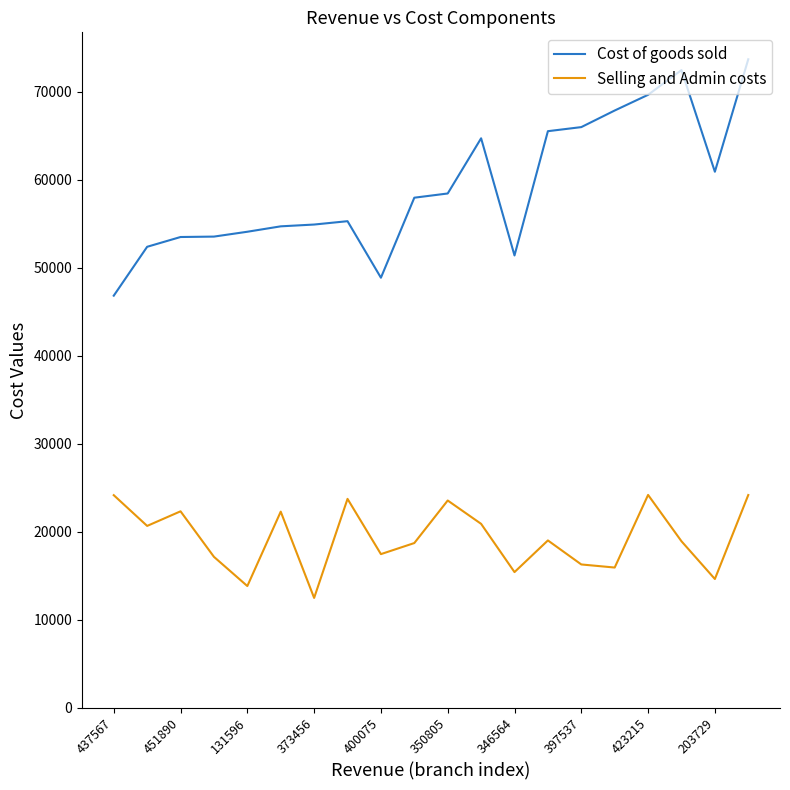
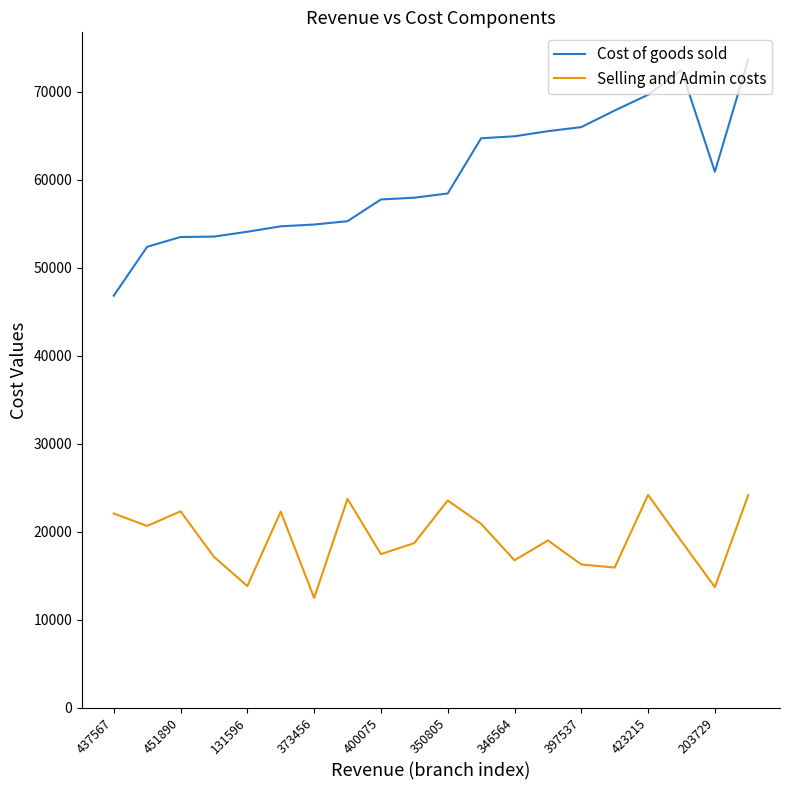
Selling and Admin costs, 437567: 24000 -> 22000
Cost of goods sold, 400075: 49000 -> 58000
Cost of goods sold, 346564: 51000 -> 65000
Selling and Admin costs, 346564: 15000 -> 17000
Selling and Admin costs, 203729: 15000 -> 14000
